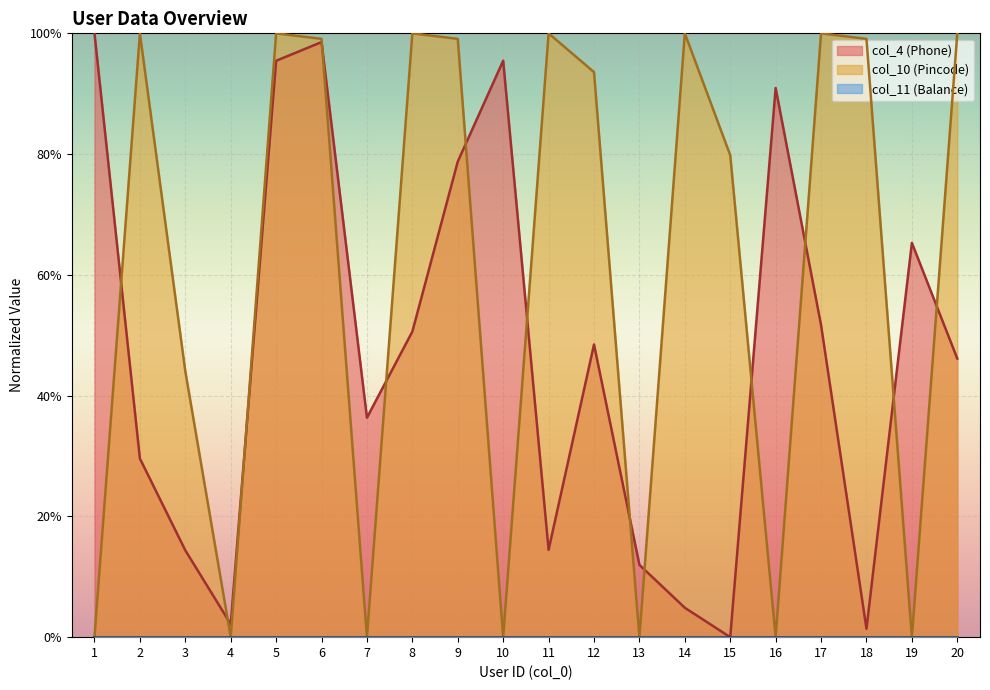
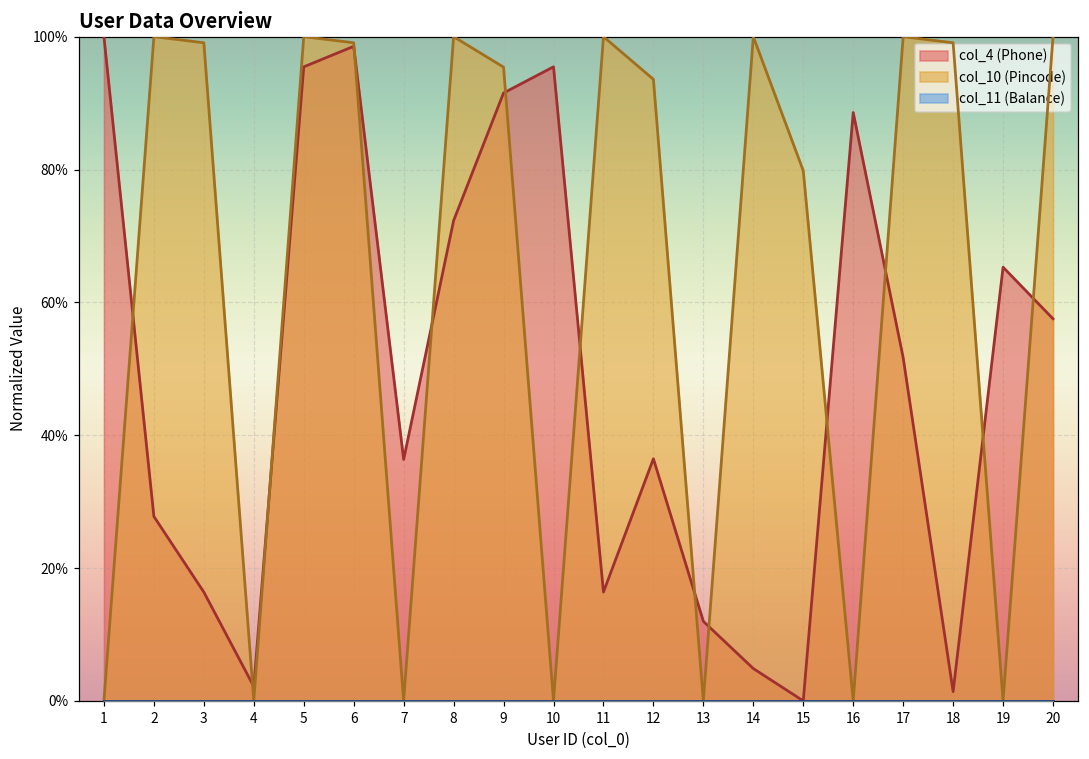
col_4 (Phone), 2: 30% -> 28%
col_4 (Phone), 3: 14% -> 16%
col_10 (Pincode), 3: 44% -> 99%
col_4 (Phone), 8: 51% -> 72%
col_4 (Phone), 9: 79% -> 92%
col_10 (Pincode), 9: 99% -> 95%
col_4 (Phone), 11: 14% -> 16%
col_4 (Phone), 12: 48% -> 36%
col_4 (Phone), 16: 91% -> 89%
col_4 (Phone), 20: 46% -> 58%
